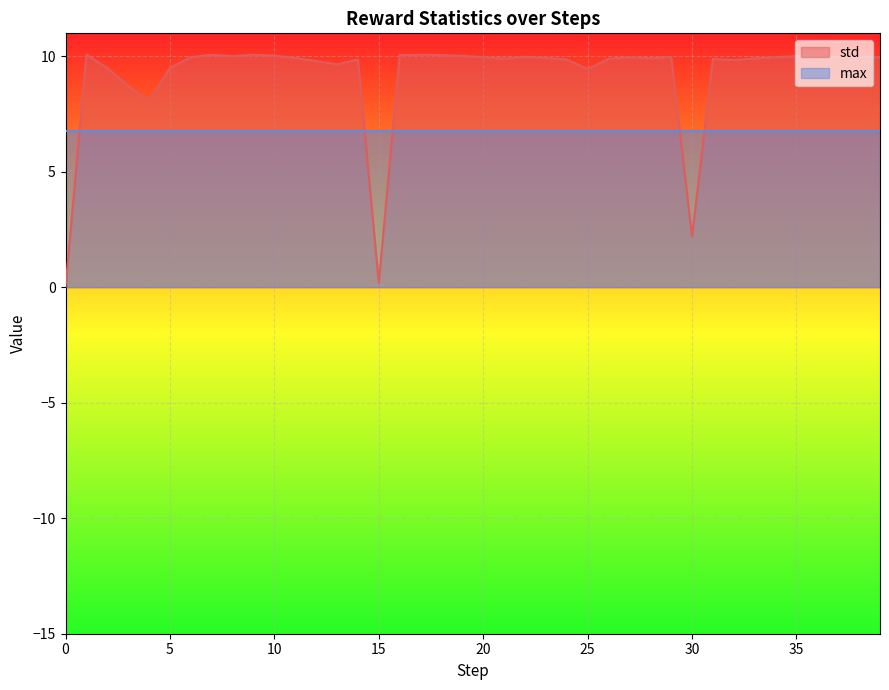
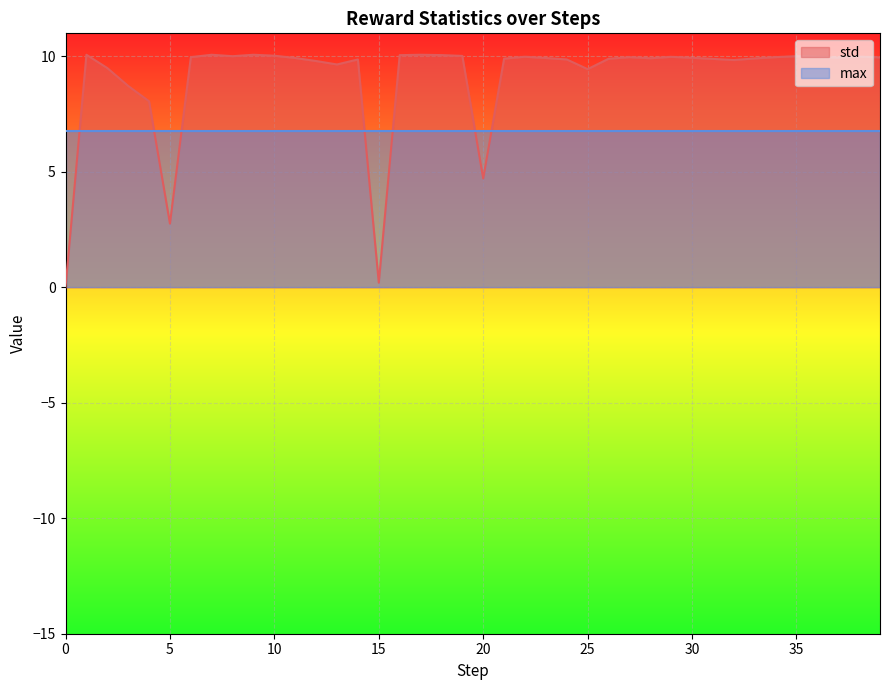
std, 5: 9.5 -> 2.8
std, 20: 10.0 -> 4.7
std, 30: 2.2 -> 9.9
